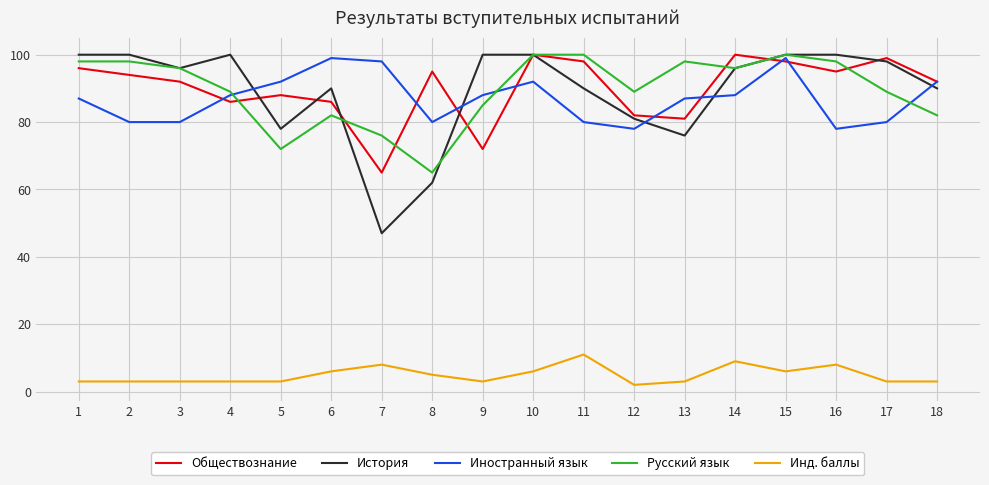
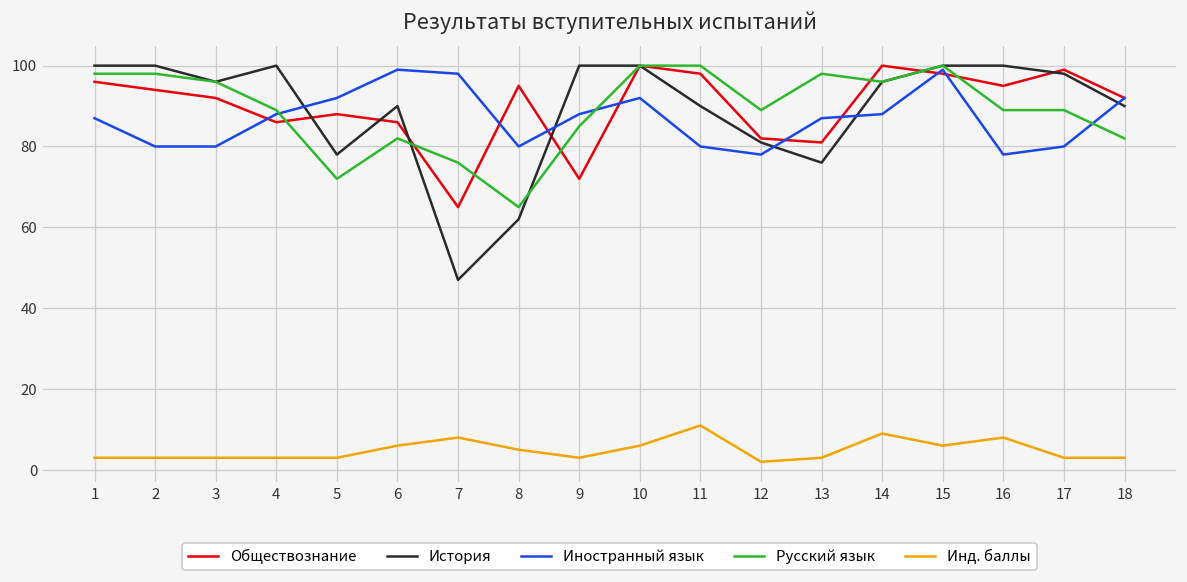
Русский язык, 16: 98 -> 89
